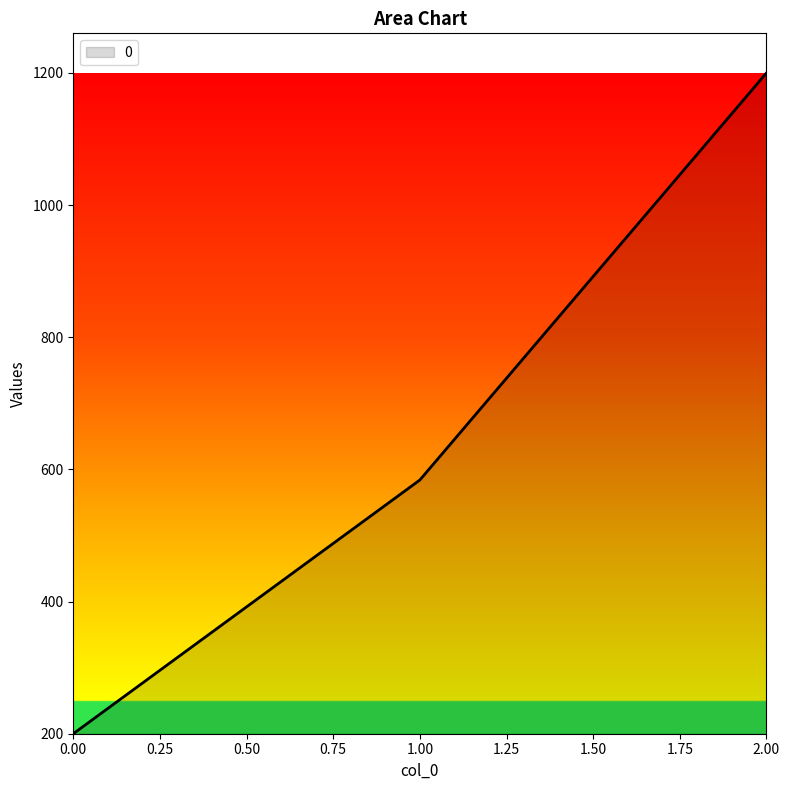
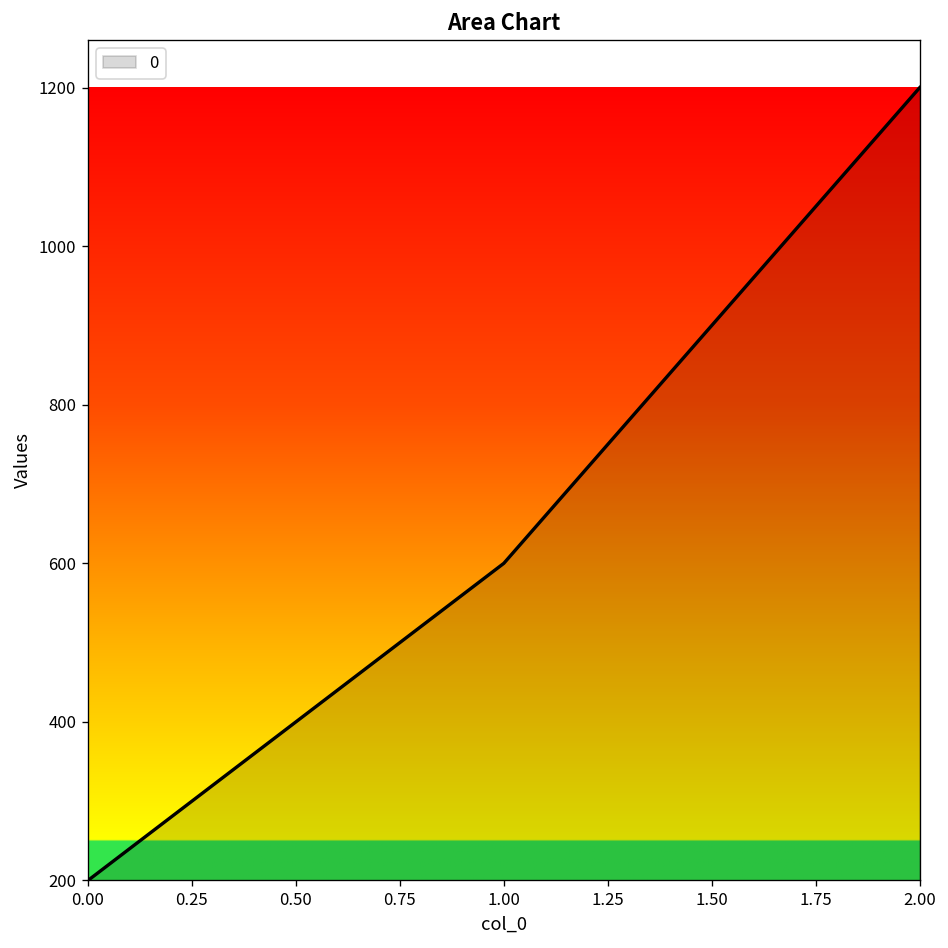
1.00: 580 -> 600
